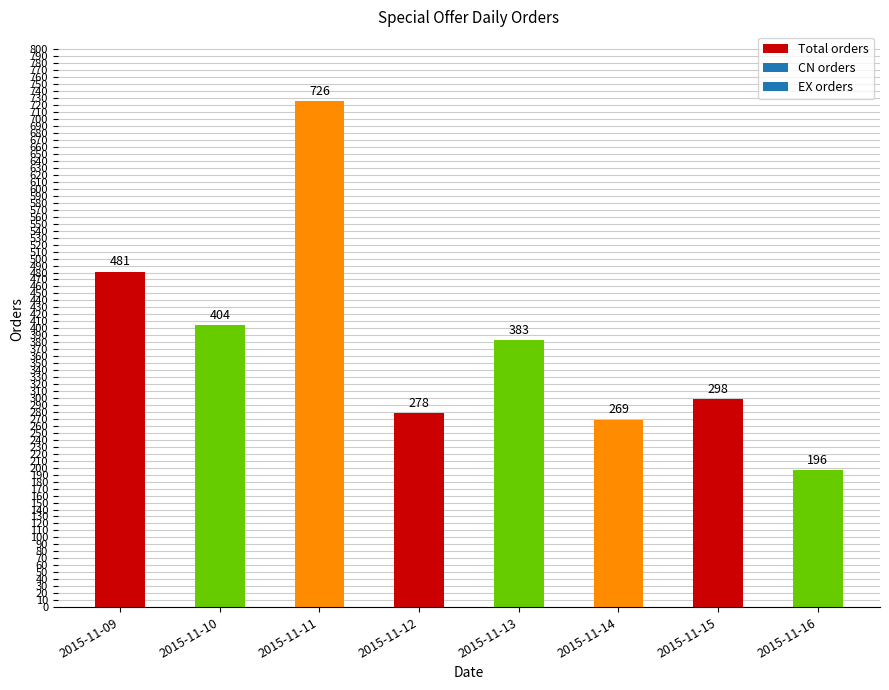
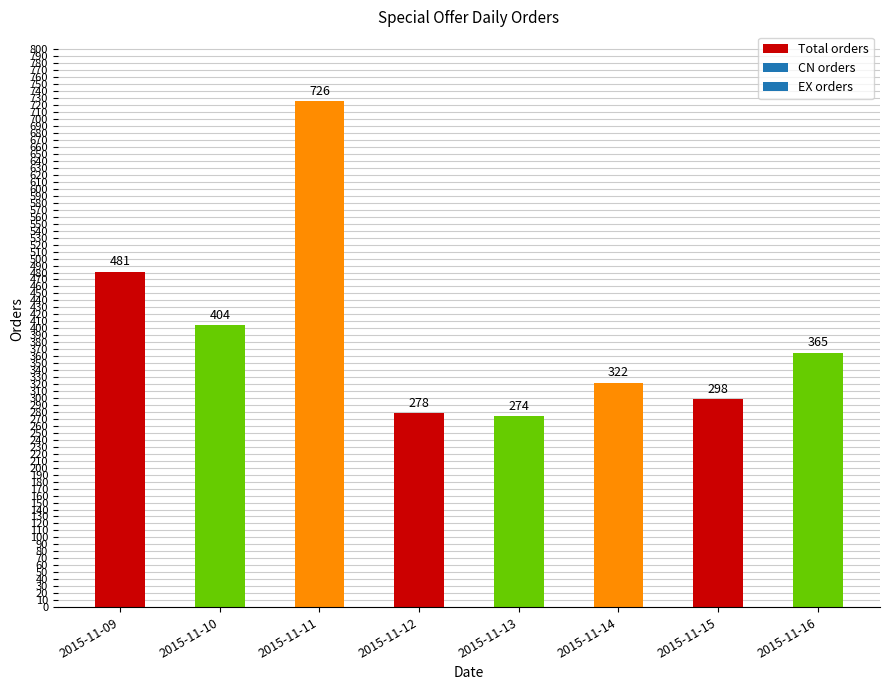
2015-11-13: 383 -> 274
2015-11-14: 269 -> 322
2015-11-16: 196 -> 365
